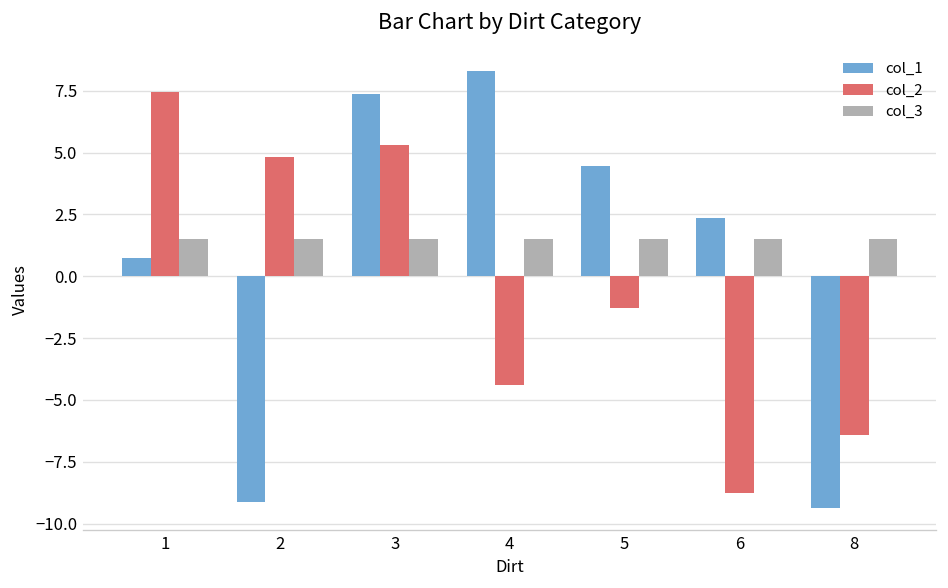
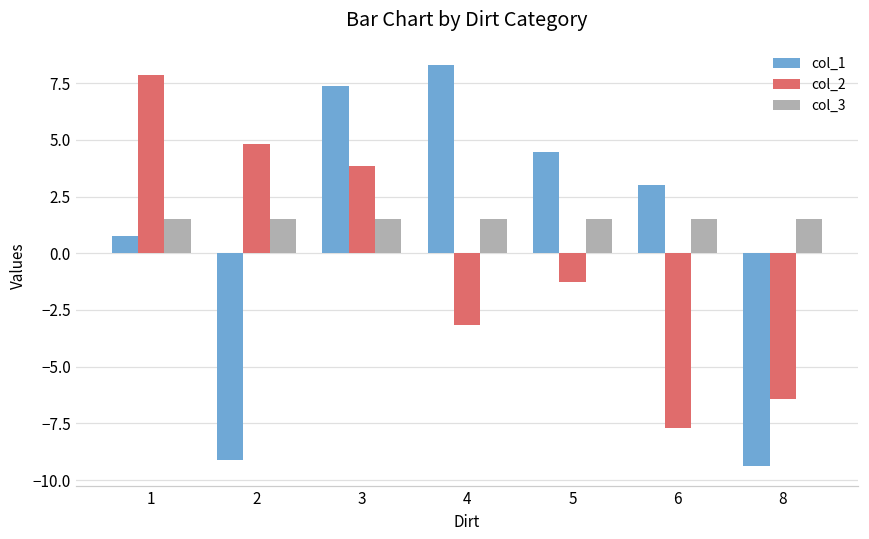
col_2, 1: 7.4 -> 7.8
col_2, 3: 5.3 -> 3.9
col_2, 4: -4.4 -> -3.1
col_1, 6: 2.3 -> 3.0
col_2, 6: -8.8 -> -7.7
